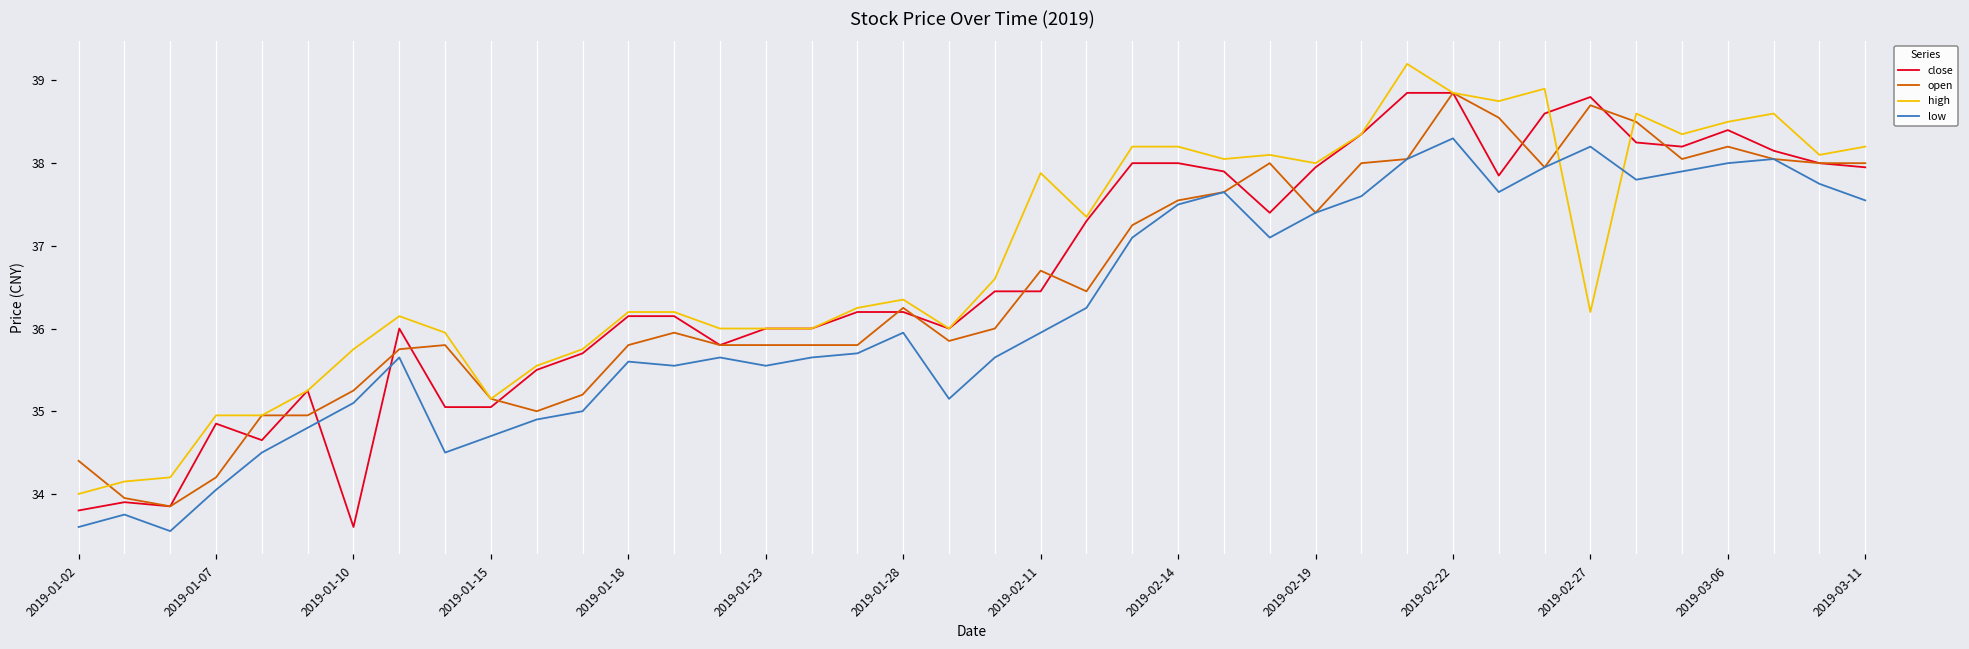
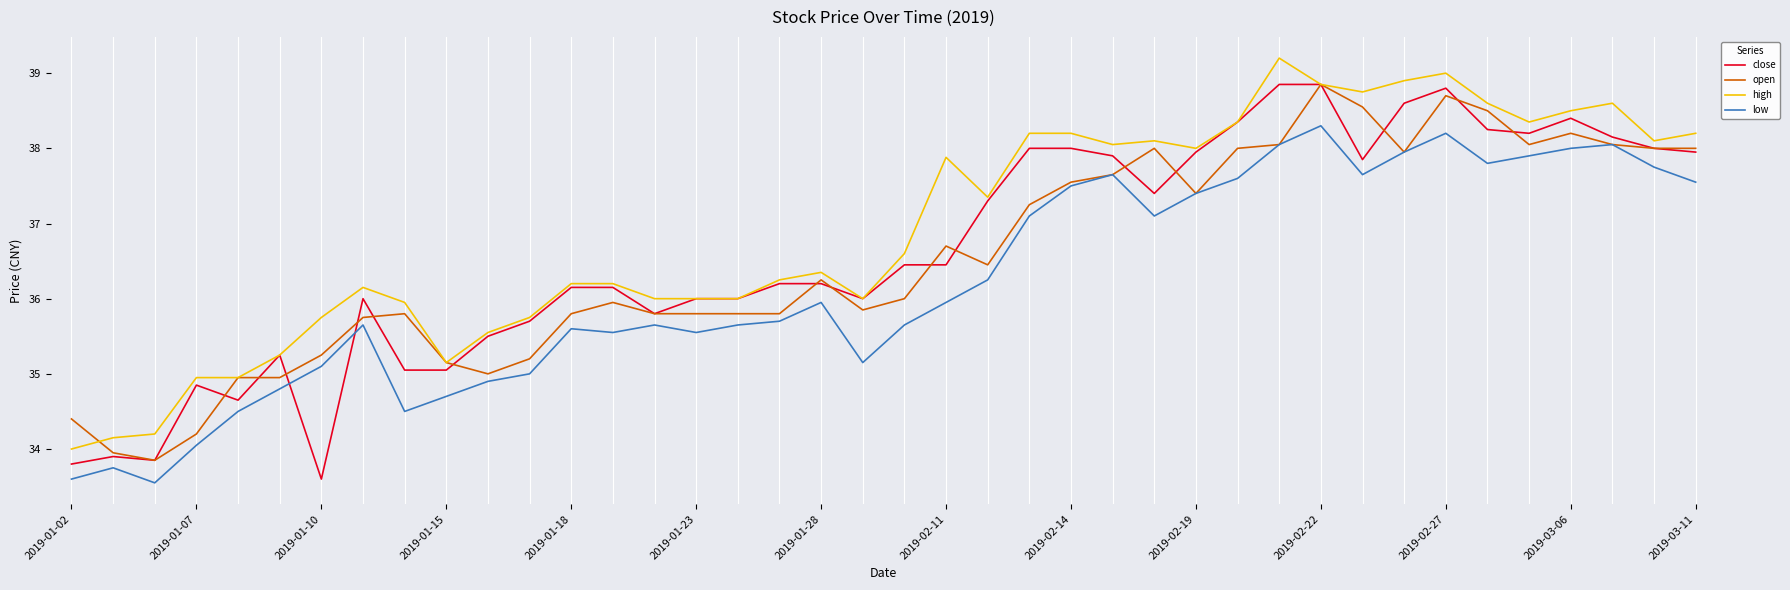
high, 2019-02-27: 36.2 -> 39.0
